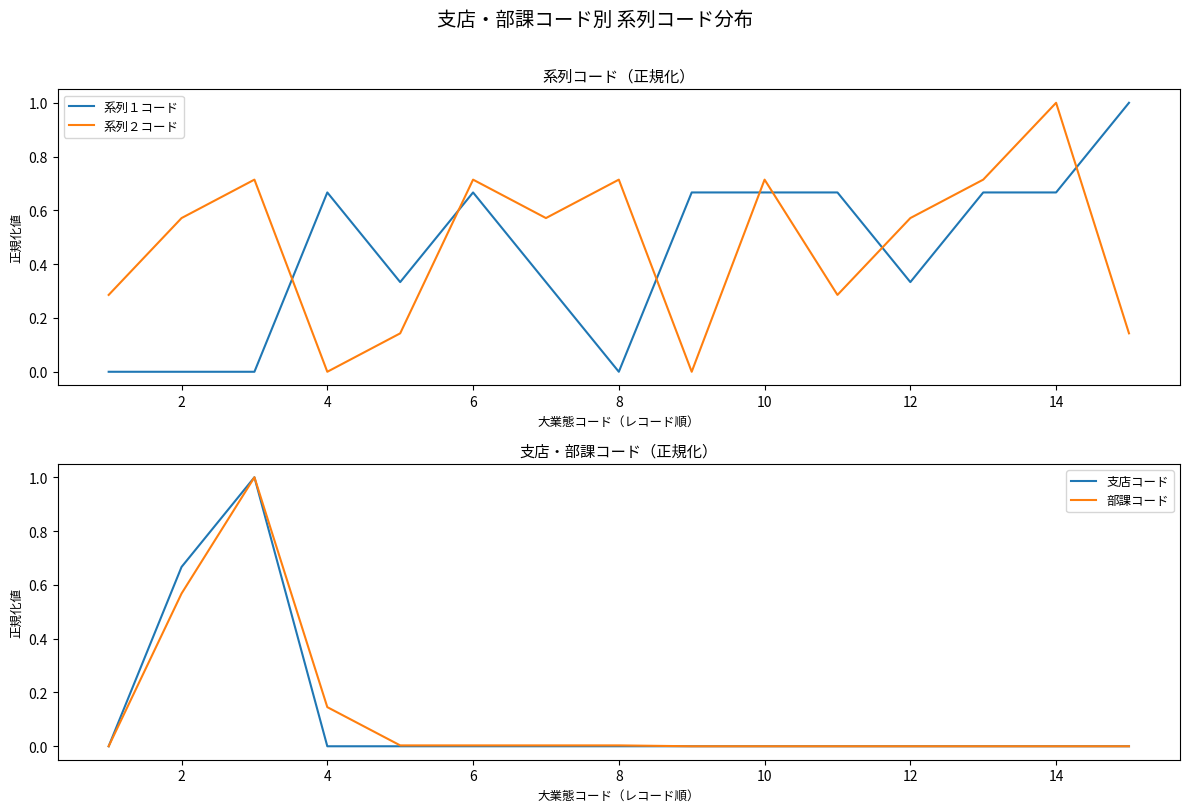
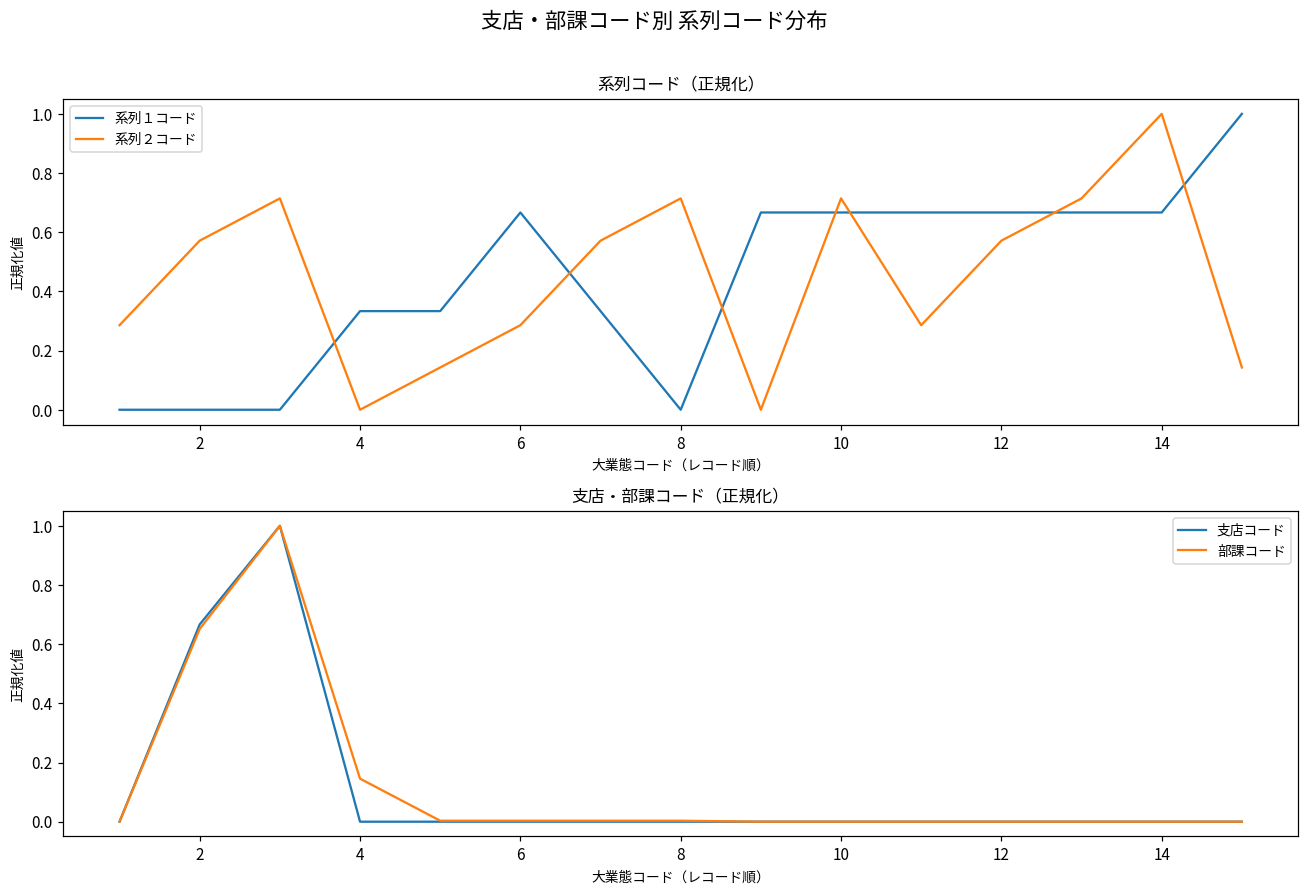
系列コード（正規化）, 系列１コード, 4: 0.67 -> 0.33
系列コード（正規化）, 系列２コード, 6: 0.71 -> 0.29
系列コード（正規化）, 系列１コード, 12: 0.33 -> 0.67
支店・部課コード（正規化）, 部課コード, 2: 0.57 -> 0.65
